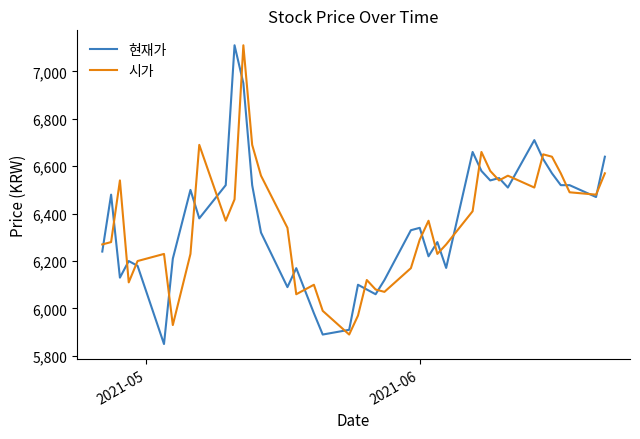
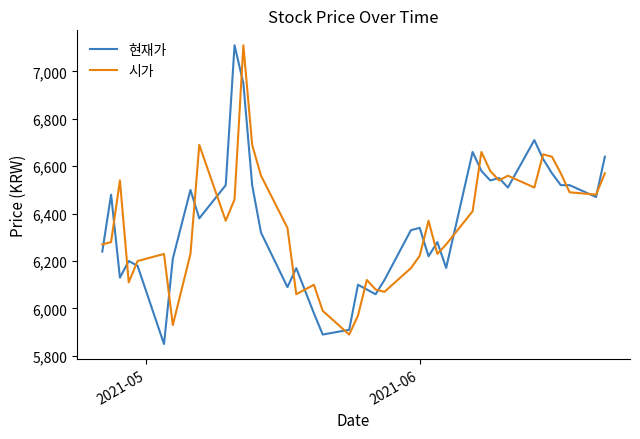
시가, 2021-06: 6,290 -> 6,220
